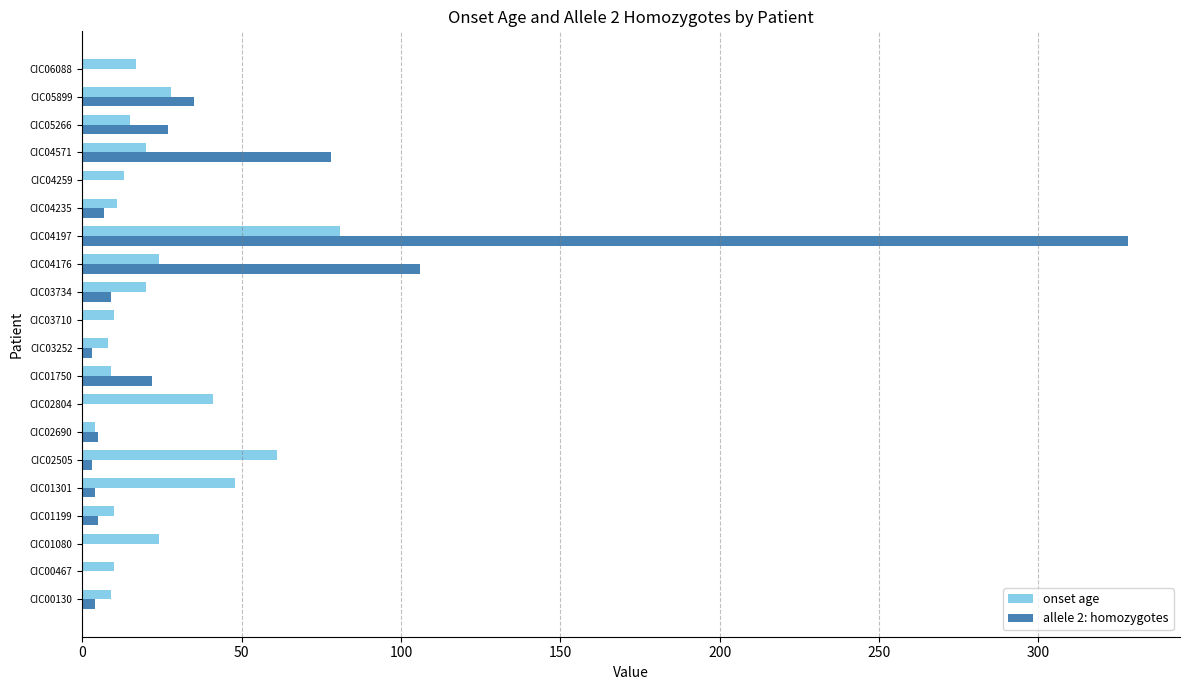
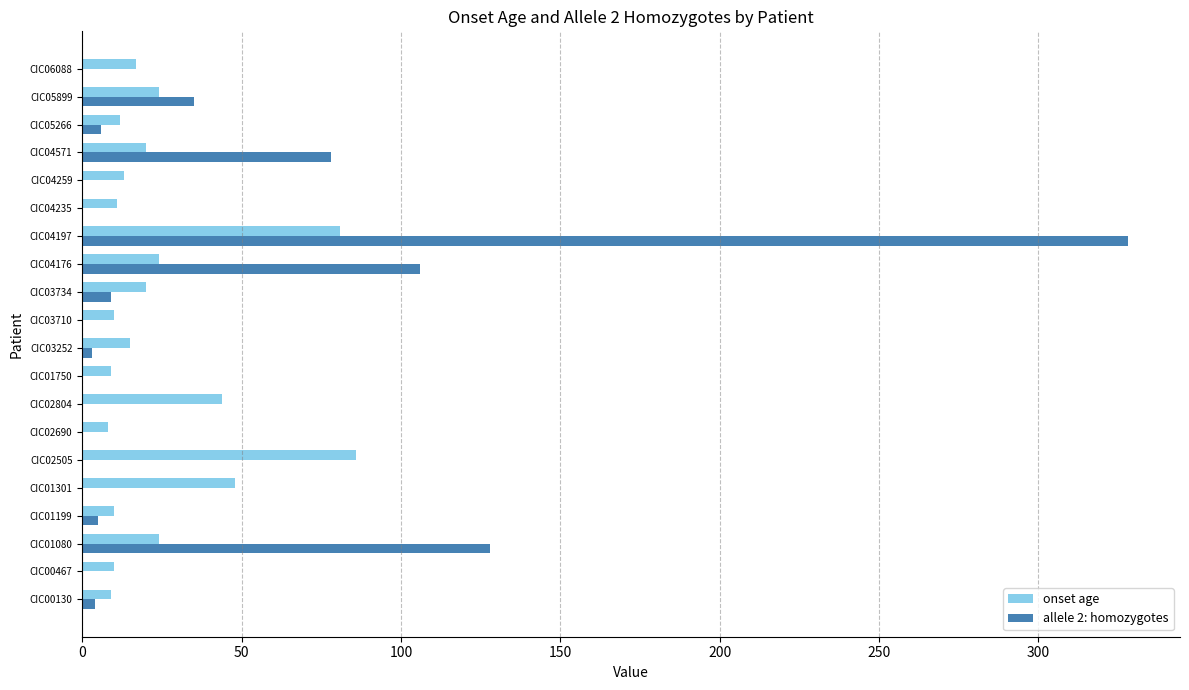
onset age, CIC05899: 28 -> 24
onset age, CIC05266: 15 -> 12
allele 2: homozygotes, CIC05266: 27 -> 6
allele 2: homozygotes, CIC04235: 7 -> 0
onset age, CIC03252: 8 -> 15
allele 2: homozygotes, CIC01750: 22 -> 0
onset age, CIC02804: 41 -> 44
onset age, CIC02690: 4 -> 8
allele 2: homozygotes, CIC02690: 5 -> 0
onset age, CIC02505: 61 -> 86
allele 2: homozygotes, CIC02505: 3 -> 0
allele 2: homozygotes, CIC01301: 4 -> 0
allele 2: homozygotes, CIC01080: 0 -> 128
